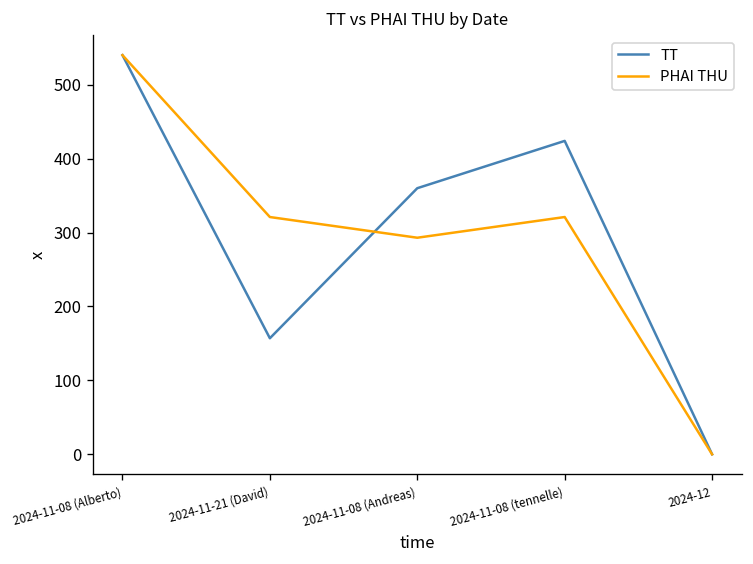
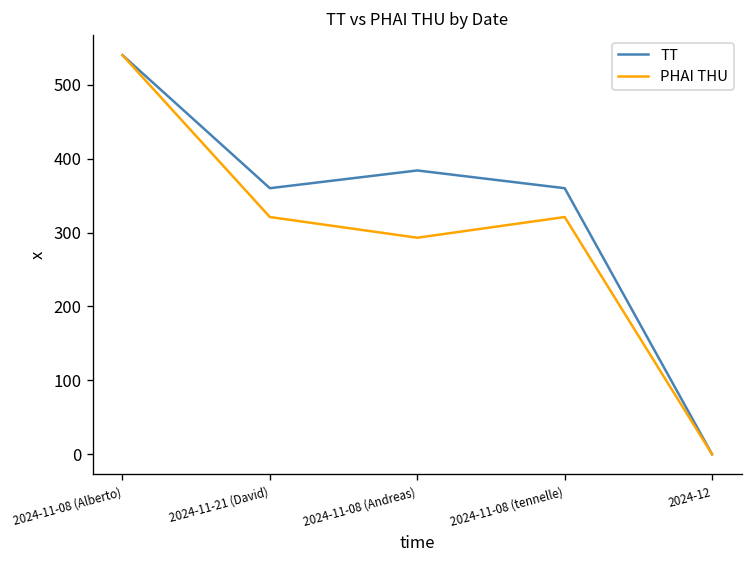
TT, 2024-11-21 (David): 160 -> 360
TT, 2024-11-08 (Andreas): 360 -> 380
TT, 2024-11-08 (tennelle): 420 -> 360
